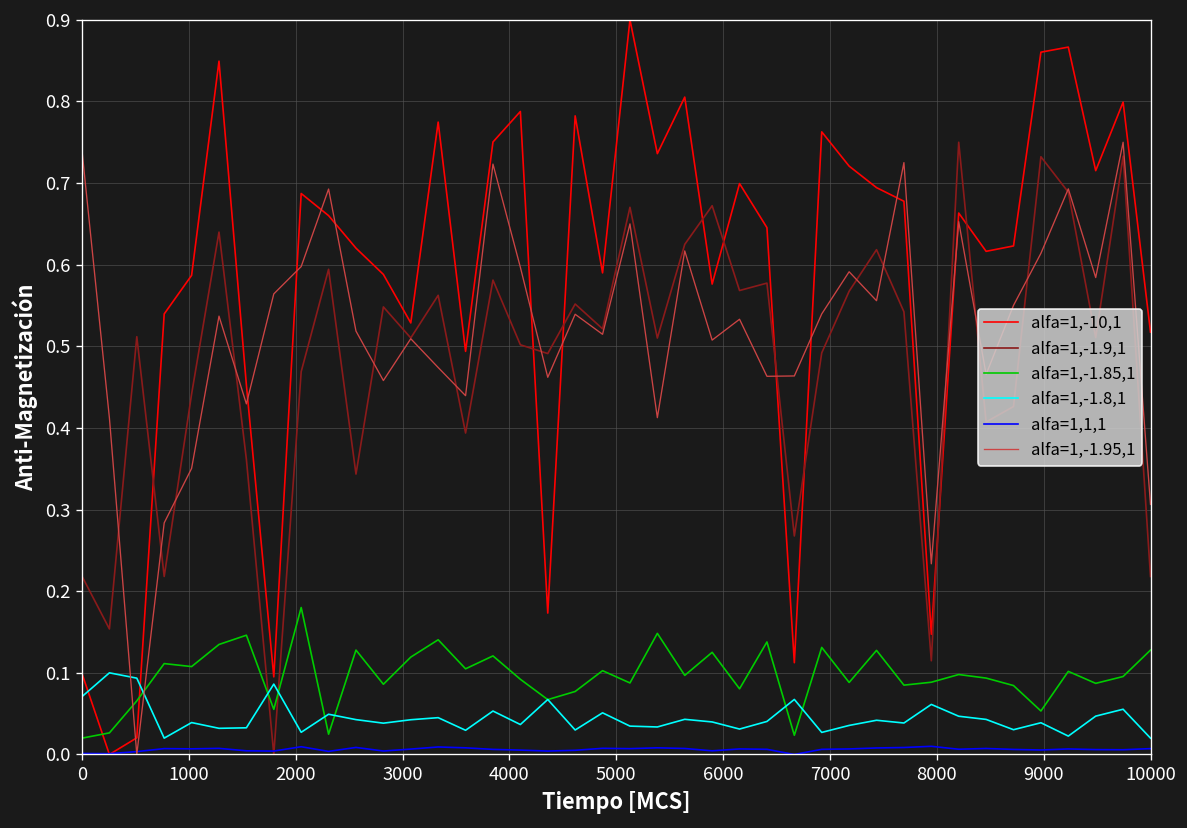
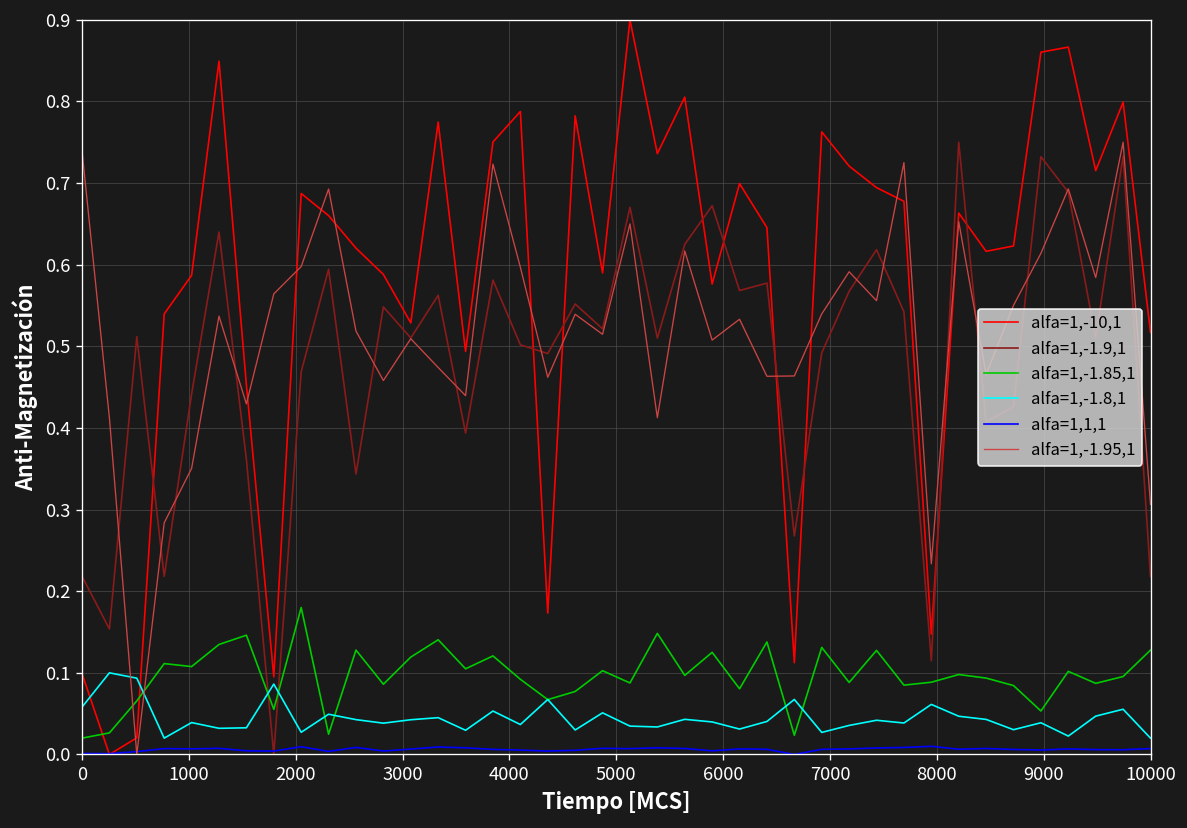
alfa=1,-1.8,1, 0: 0.07 -> 0.06
